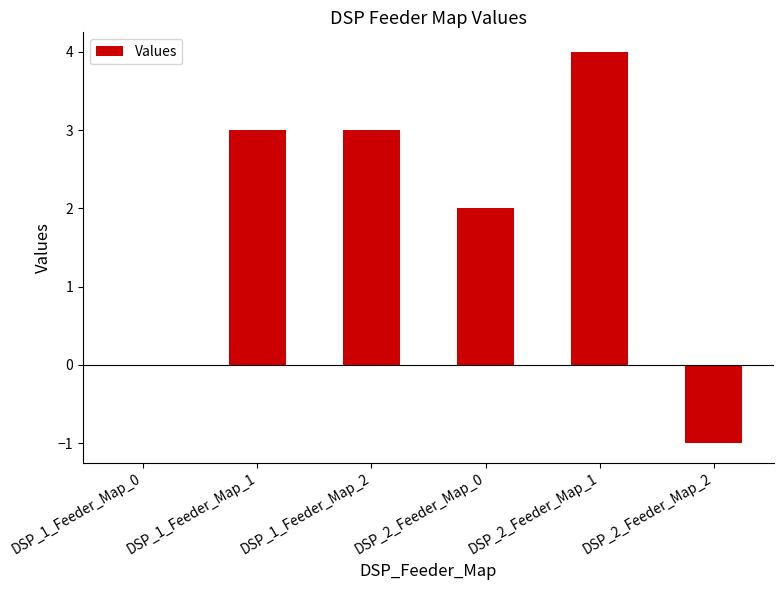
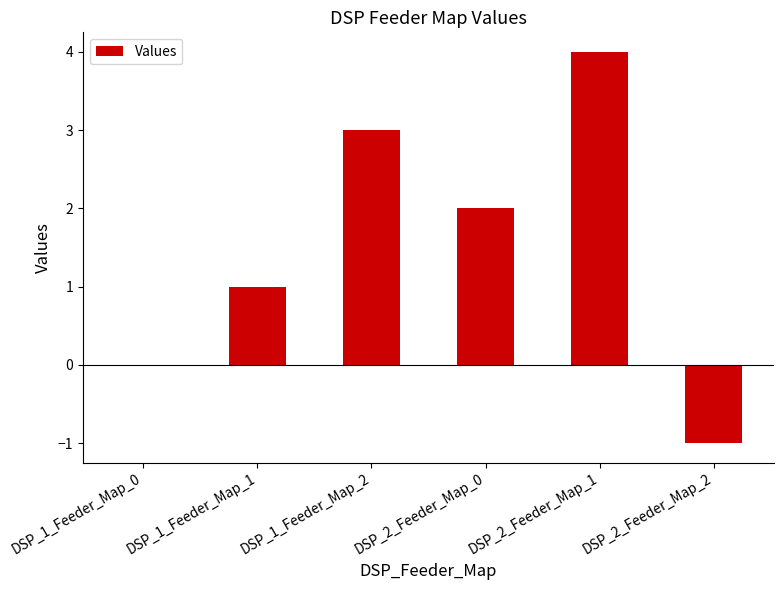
DSP_1_Feeder_Map_1: 3 -> 1
